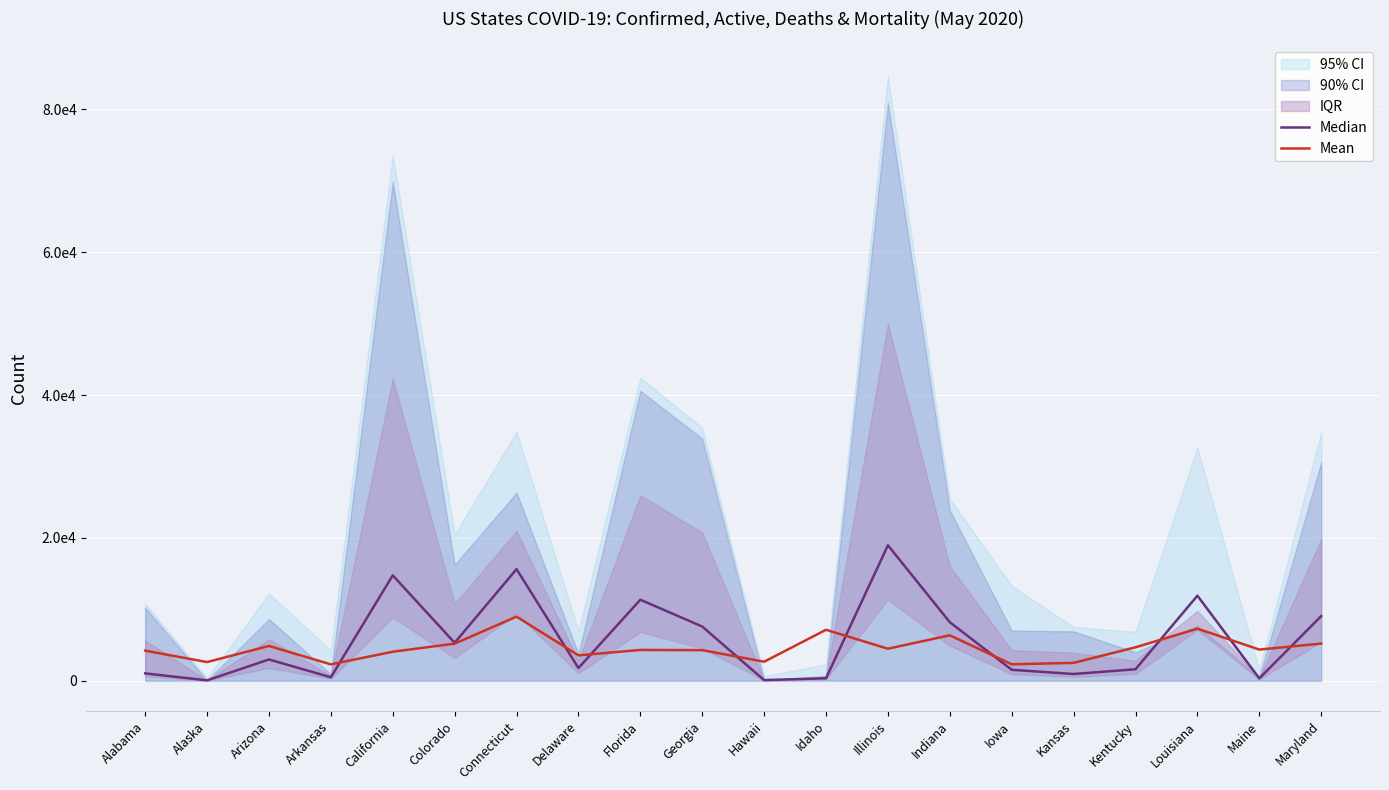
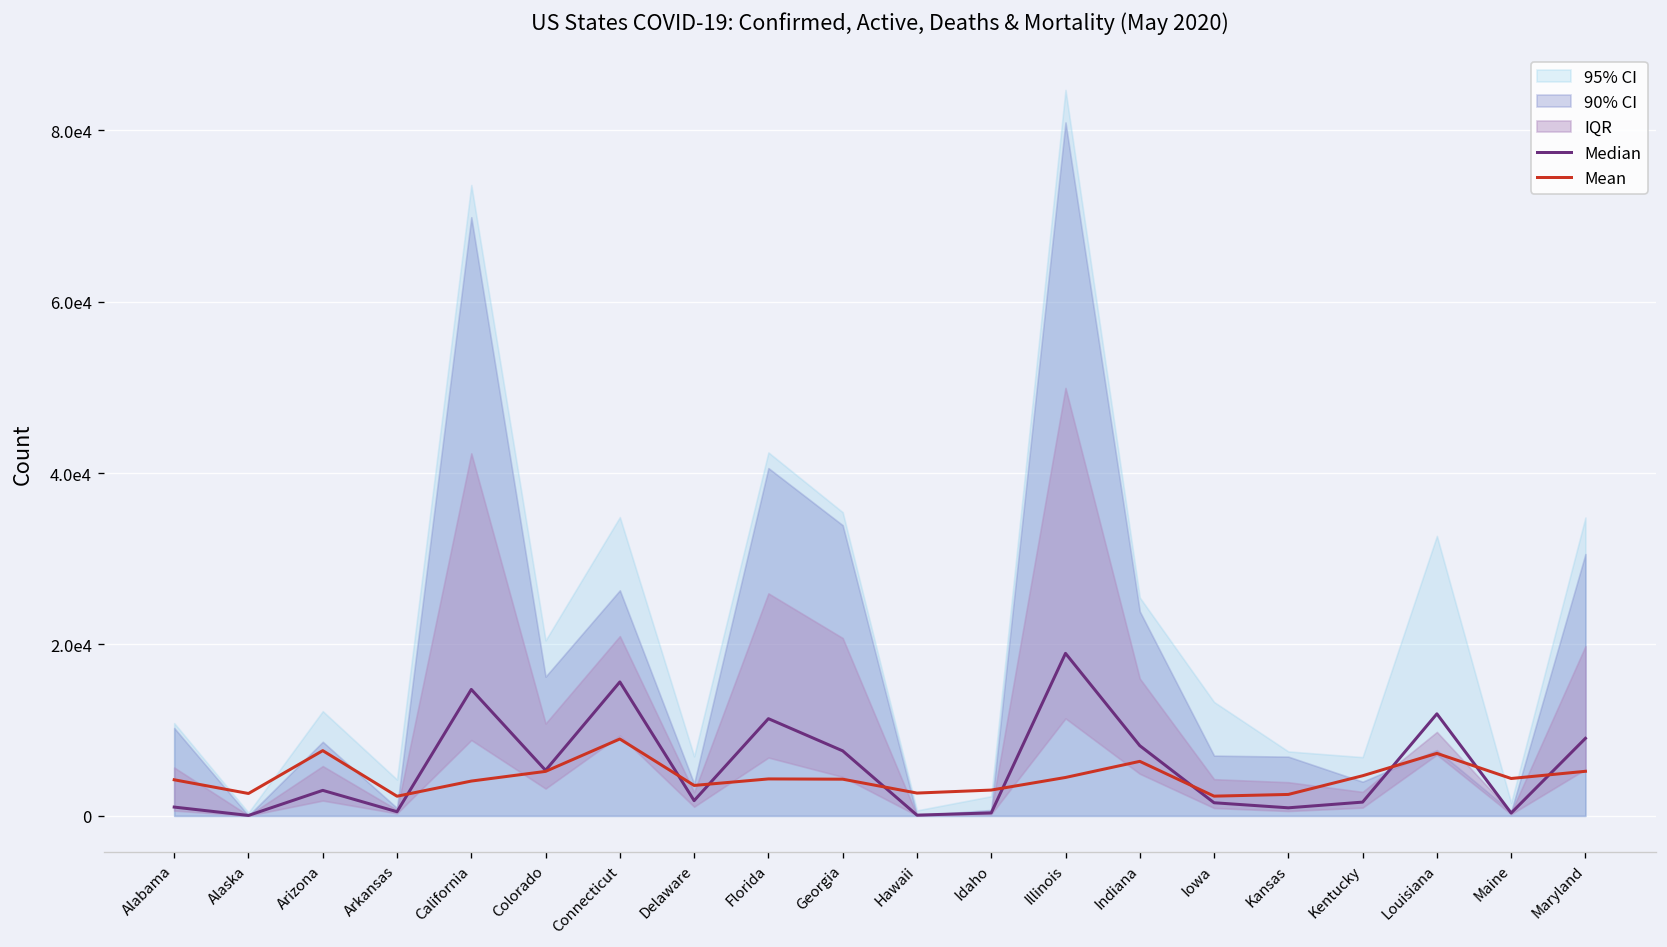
Mean, Arizona: 5000 -> 8000
Mean, Idaho: 7000 -> 3000
